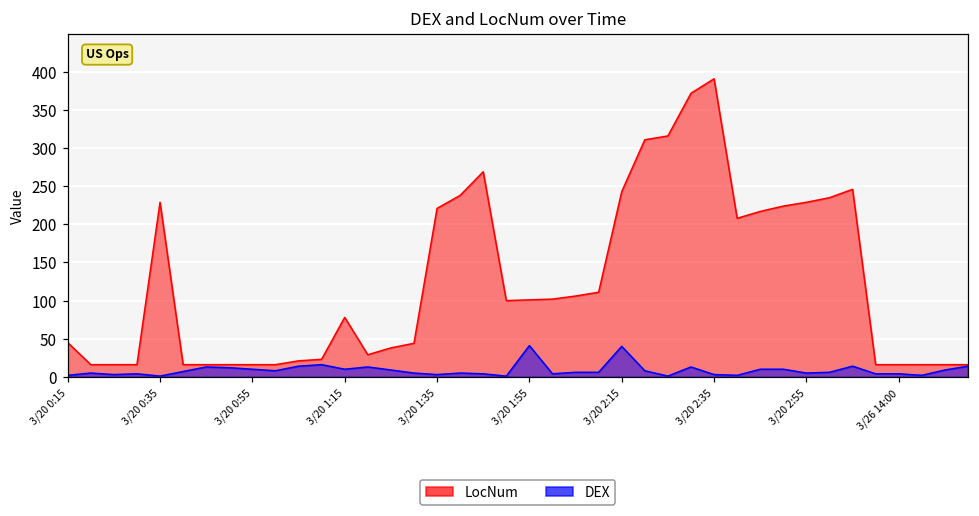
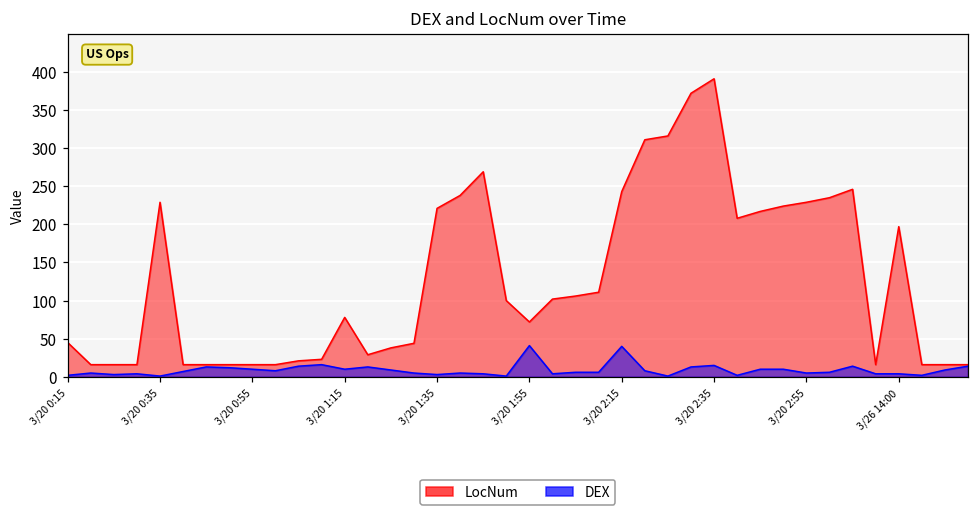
LocNum, 3/20 1:55: 100 -> 70
DEX, 3/20 2:35: 0 -> 20
LocNum, 3/26 14:00: 20 -> 200
